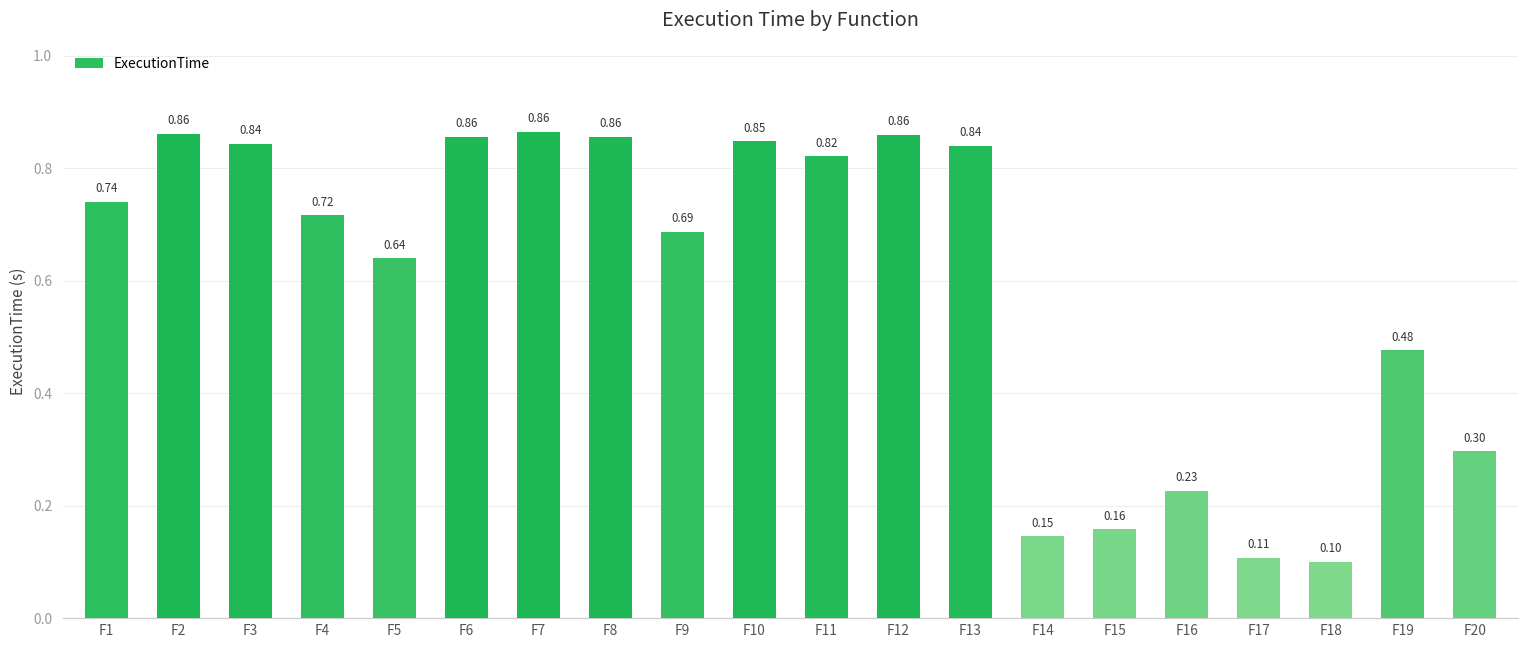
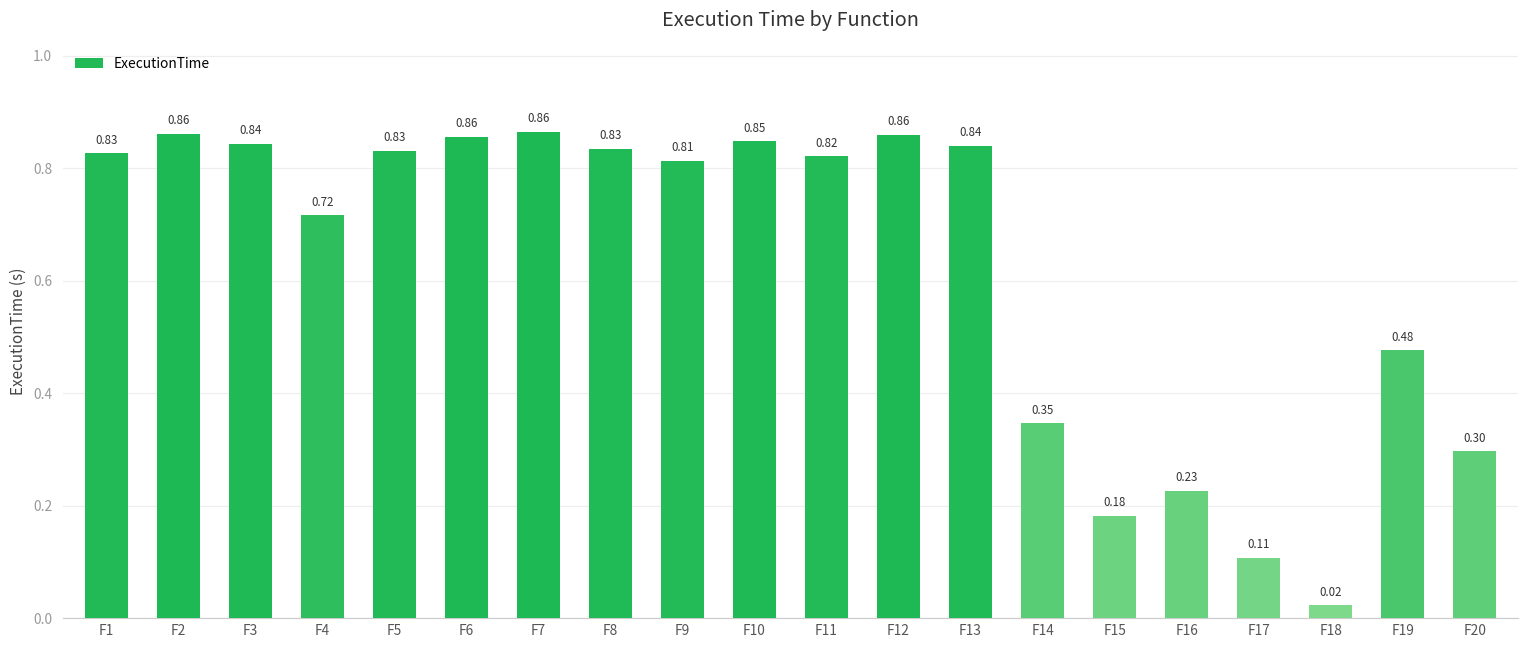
F1: 0.74 -> 0.83
F5: 0.64 -> 0.83
F8: 0.86 -> 0.83
F9: 0.69 -> 0.81
F14: 0.15 -> 0.35
F15: 0.16 -> 0.18
F18: 0.10 -> 0.02
